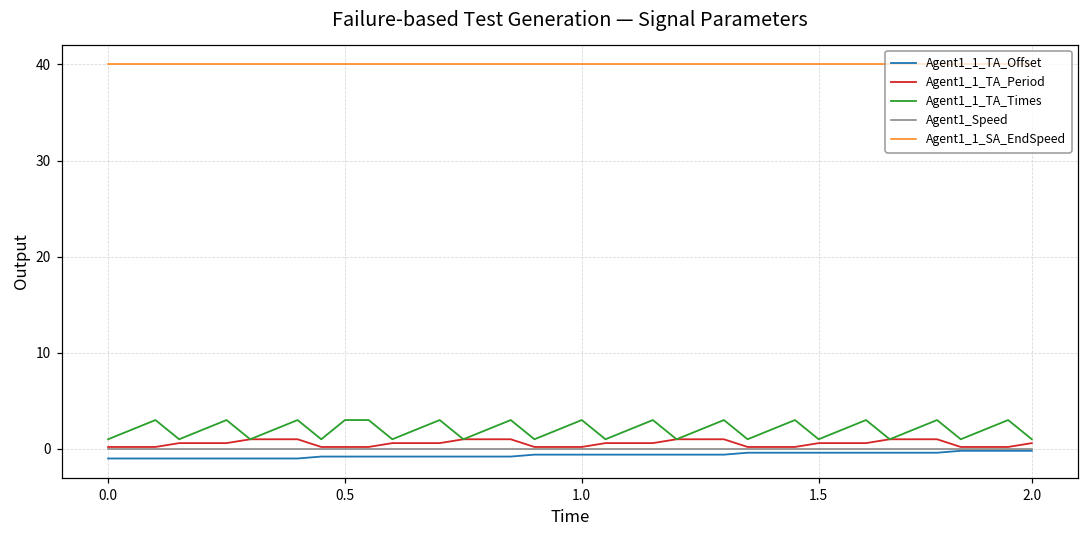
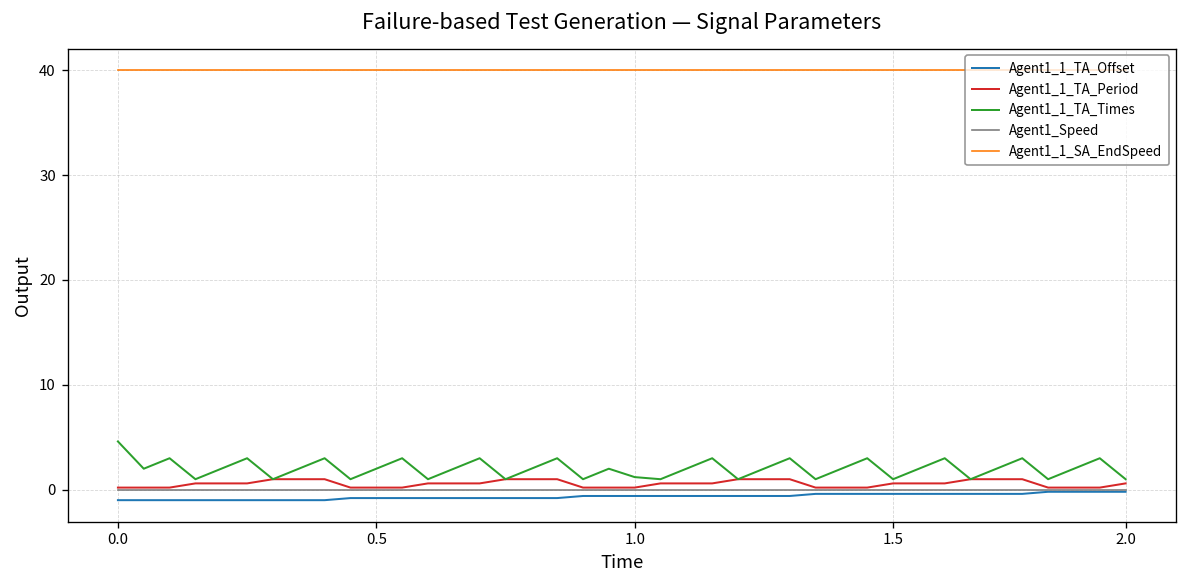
Agent1_1_TA_Times, 0.0: 1 -> 5
Agent1_1_TA_Times, 0.5: 3 -> 2
Agent1_1_TA_Times, 1.0: 3 -> 1
